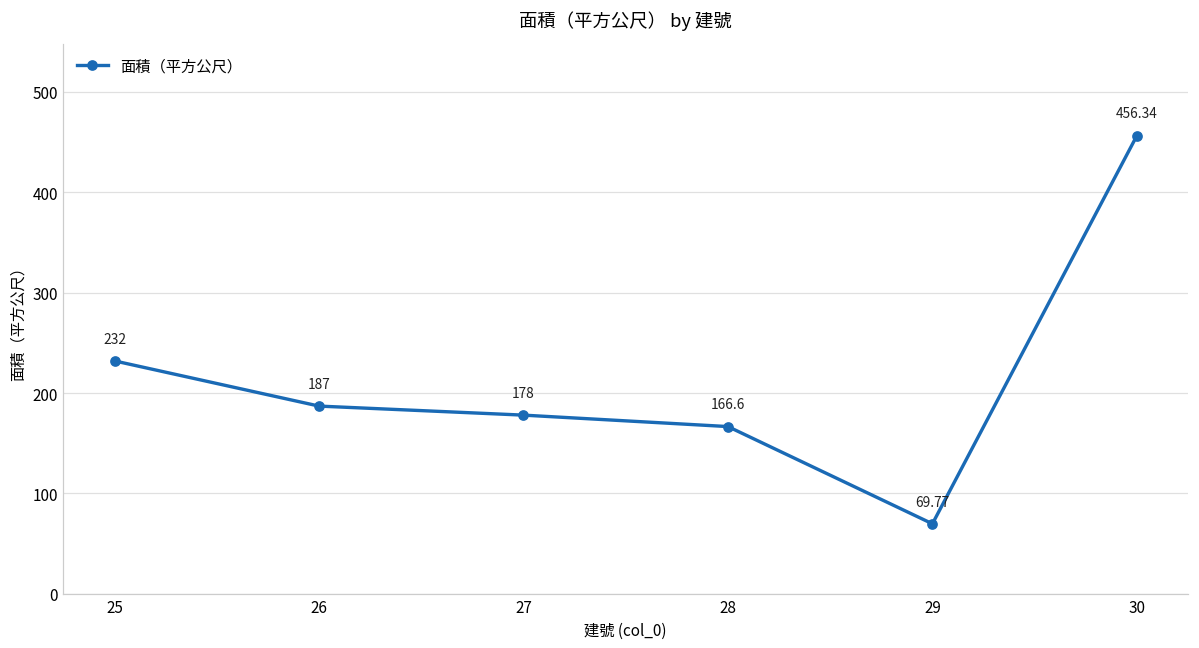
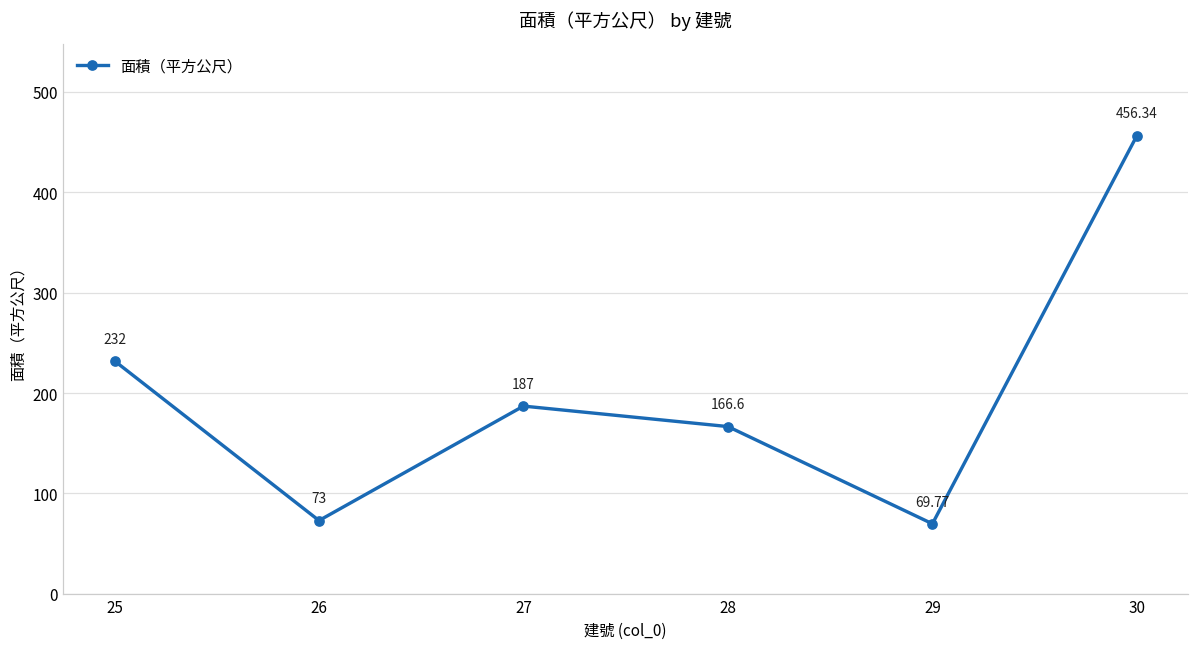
26: 187 -> 73
27: 178 -> 187
